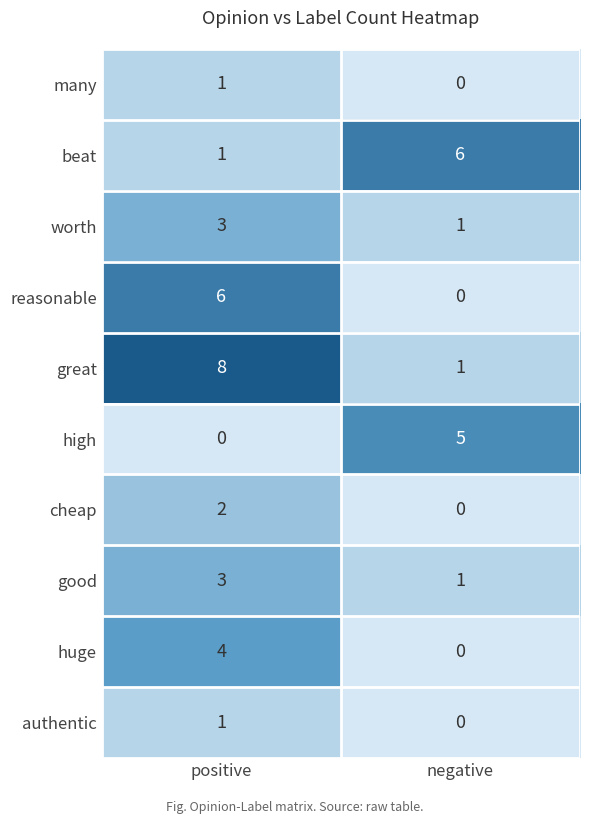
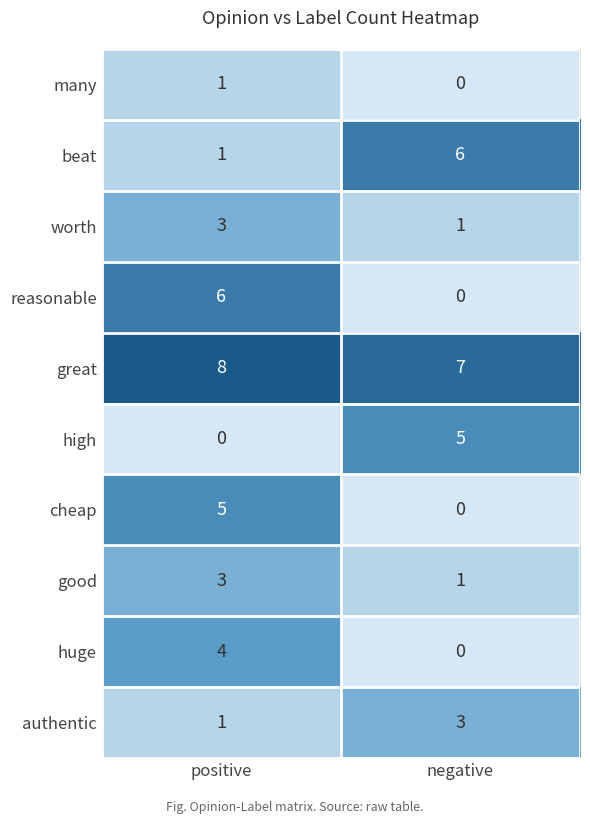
great, negative: 1 -> 7
cheap, positive: 2 -> 5
authentic, negative: 0 -> 3
